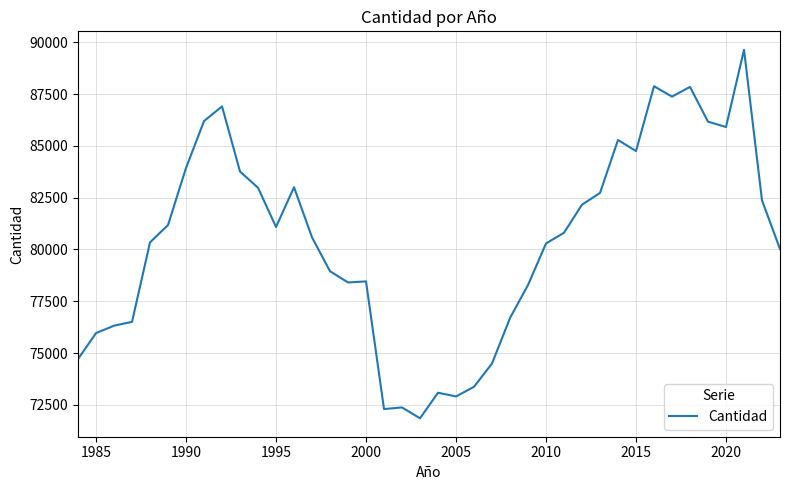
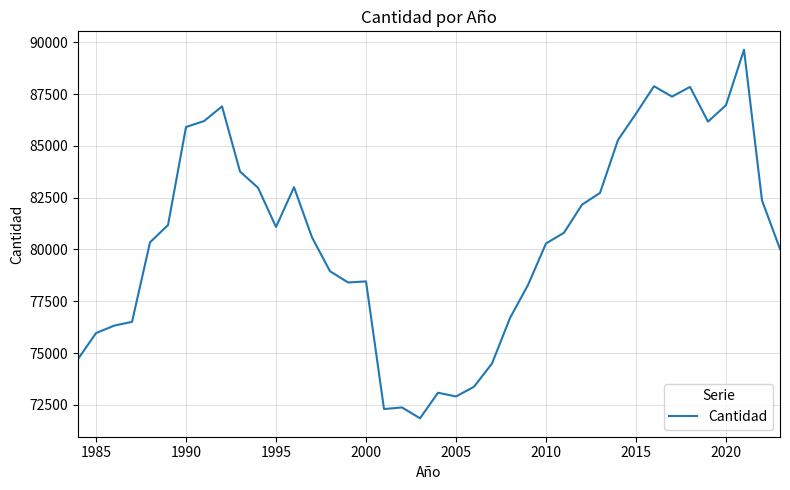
1990: 83900 -> 85900
2015: 84800 -> 86600
2020: 85900 -> 87000
